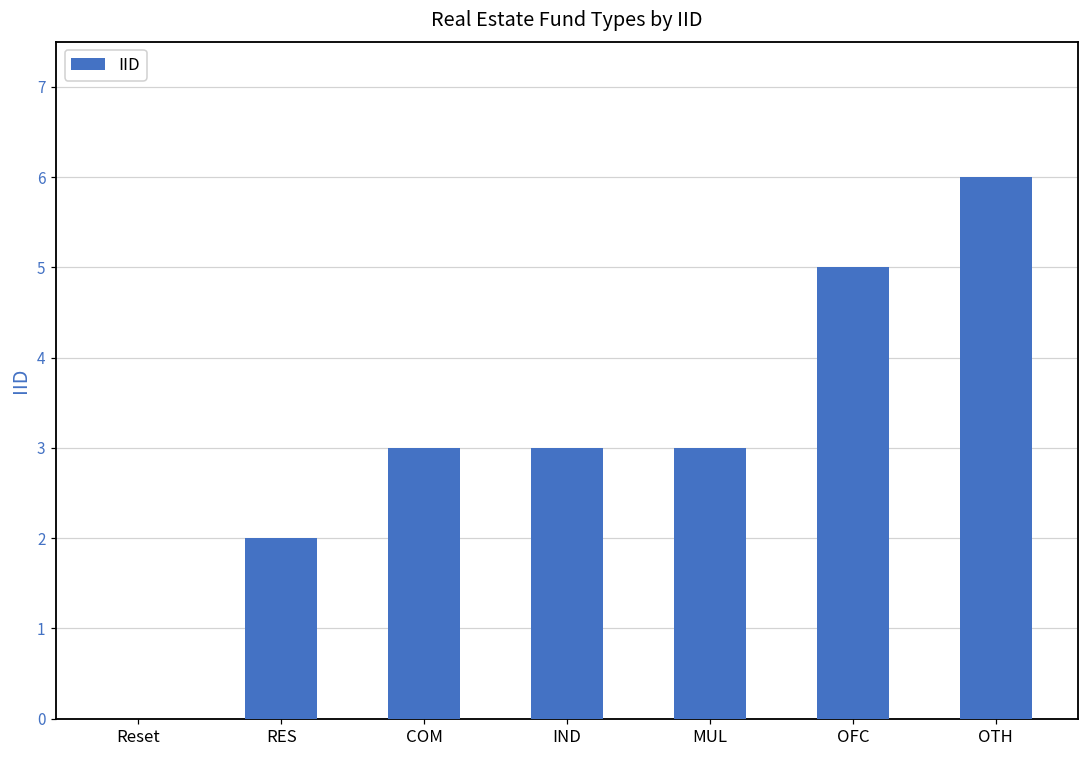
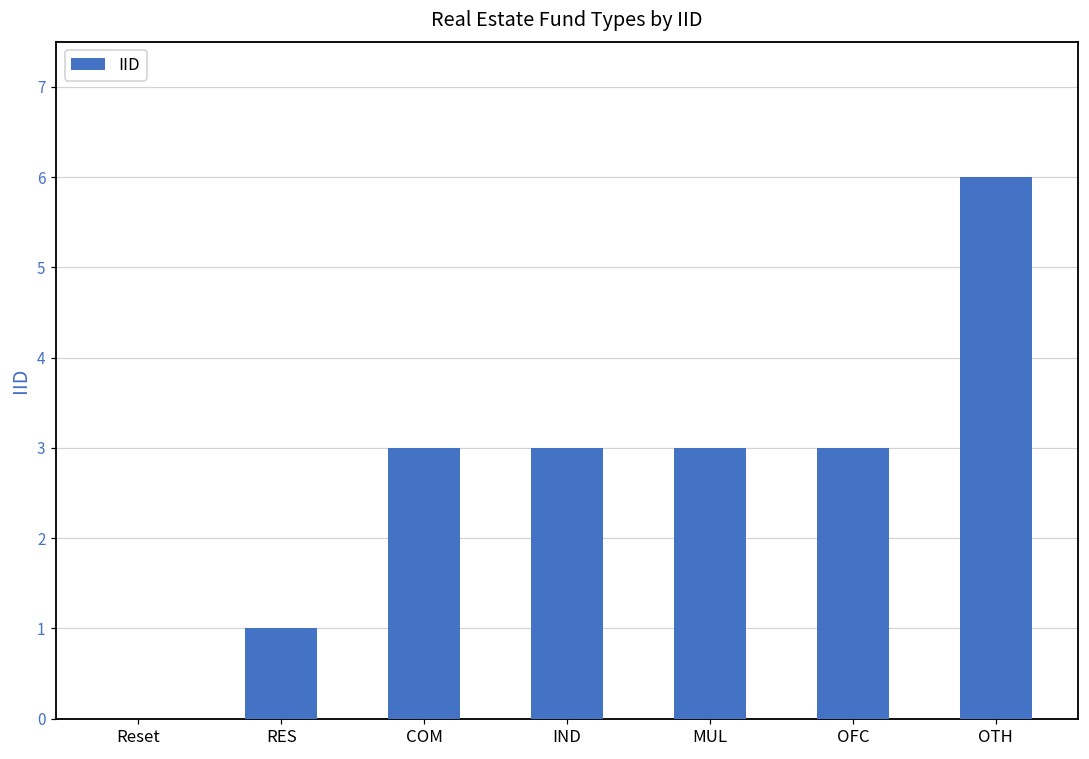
RES: 2 -> 1
OFC: 5 -> 3
